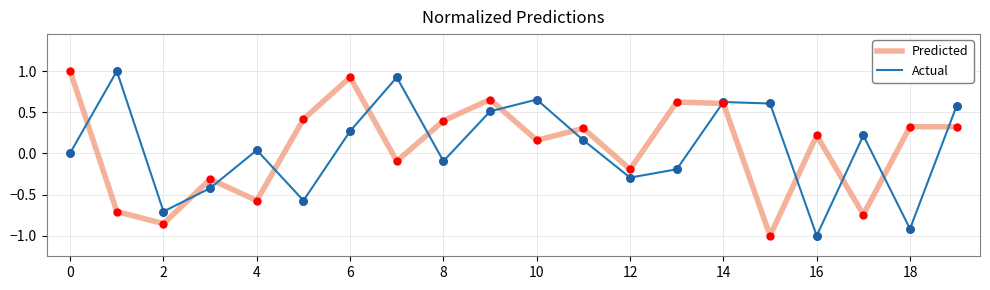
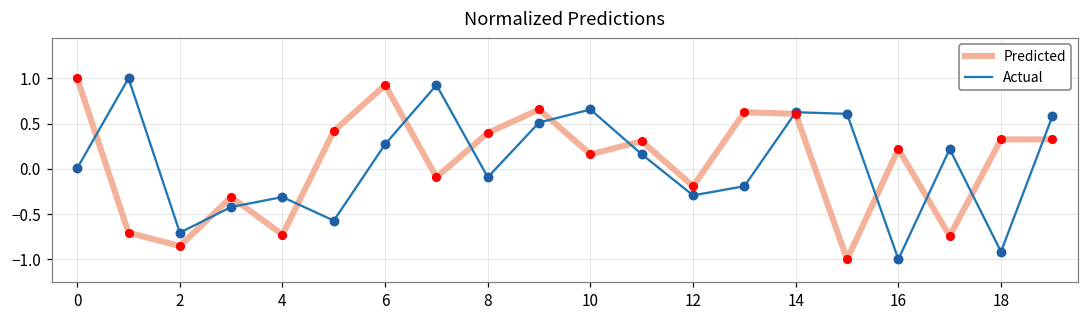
Predicted, 4: -0.6 -> -0.7
Actual, 4: 0.0 -> -0.3
